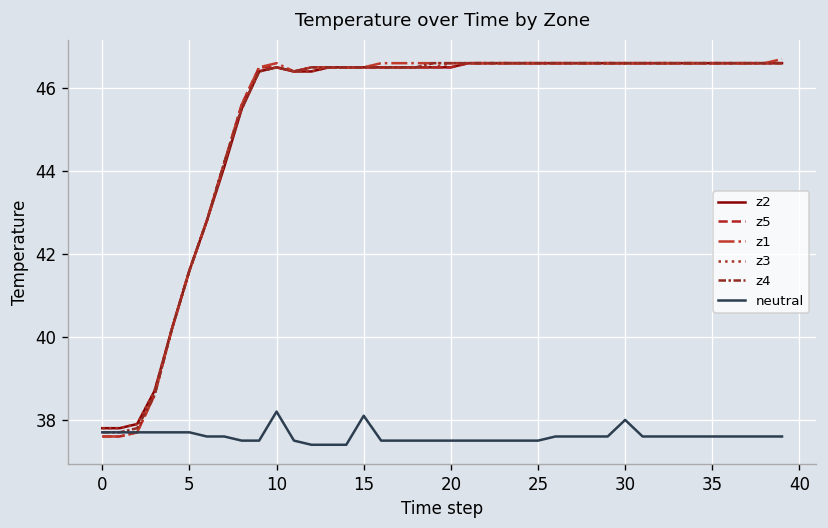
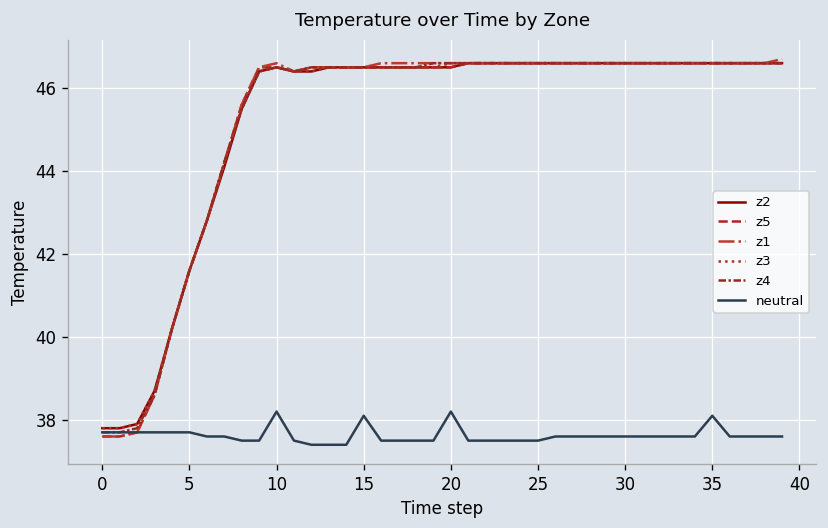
neutral, 20: 37.5 -> 38.2
neutral, 30: 38.0 -> 37.6
neutral, 35: 37.6 -> 38.1
